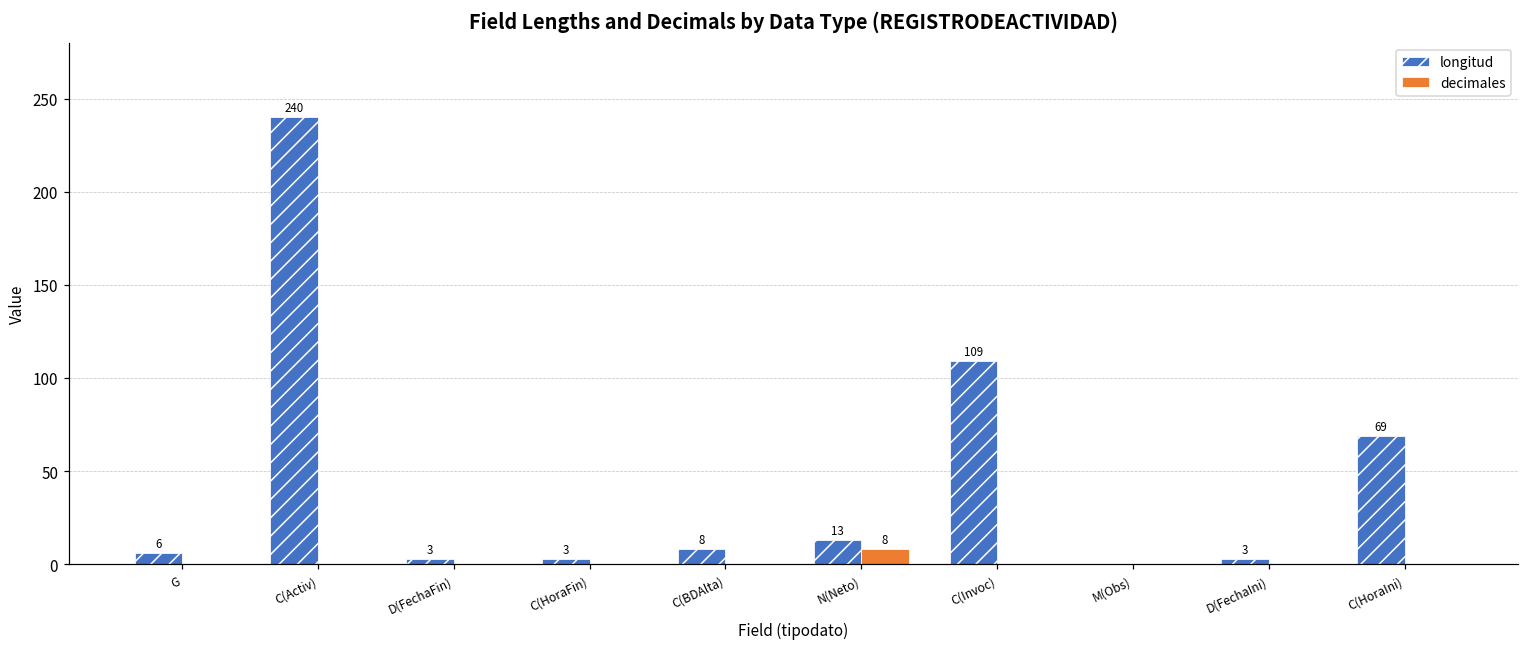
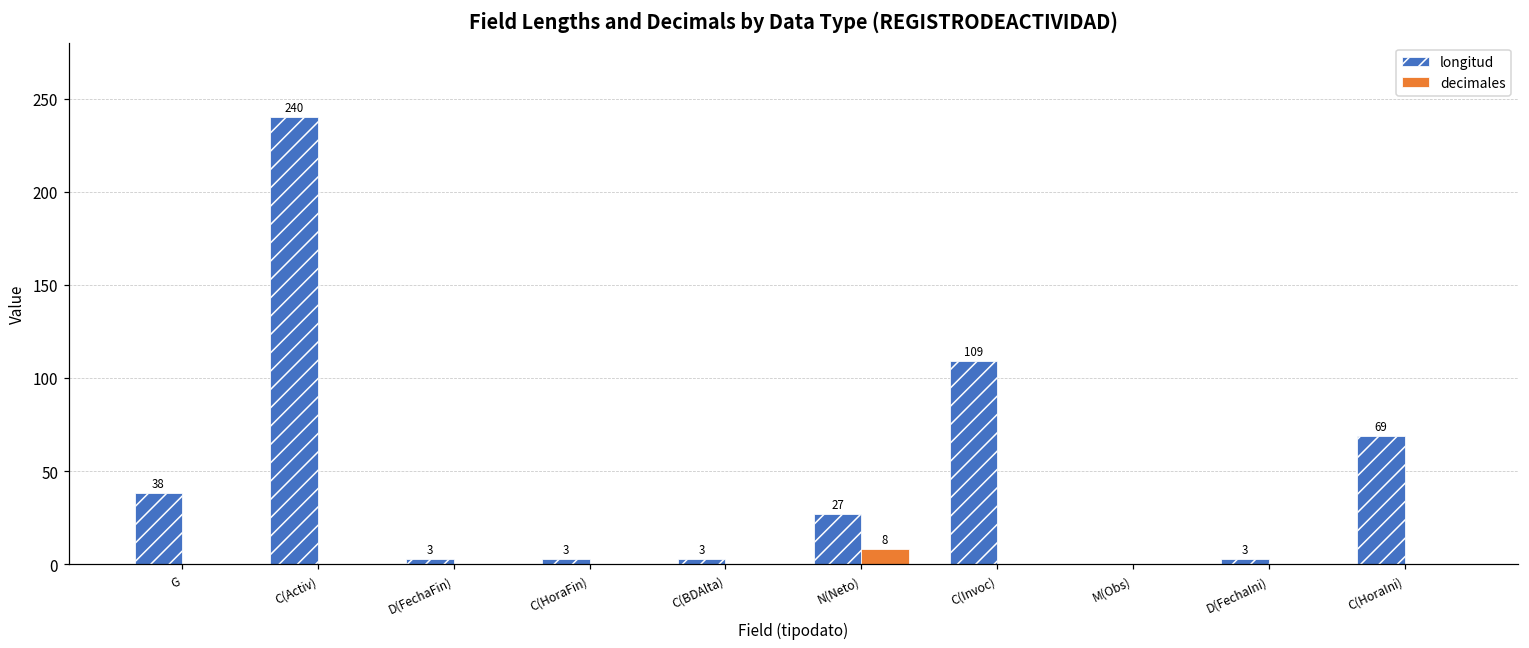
longitud, G: 6 -> 38
longitud, C(BDAlta): 8 -> 3
longitud, N(Neto): 13 -> 27
